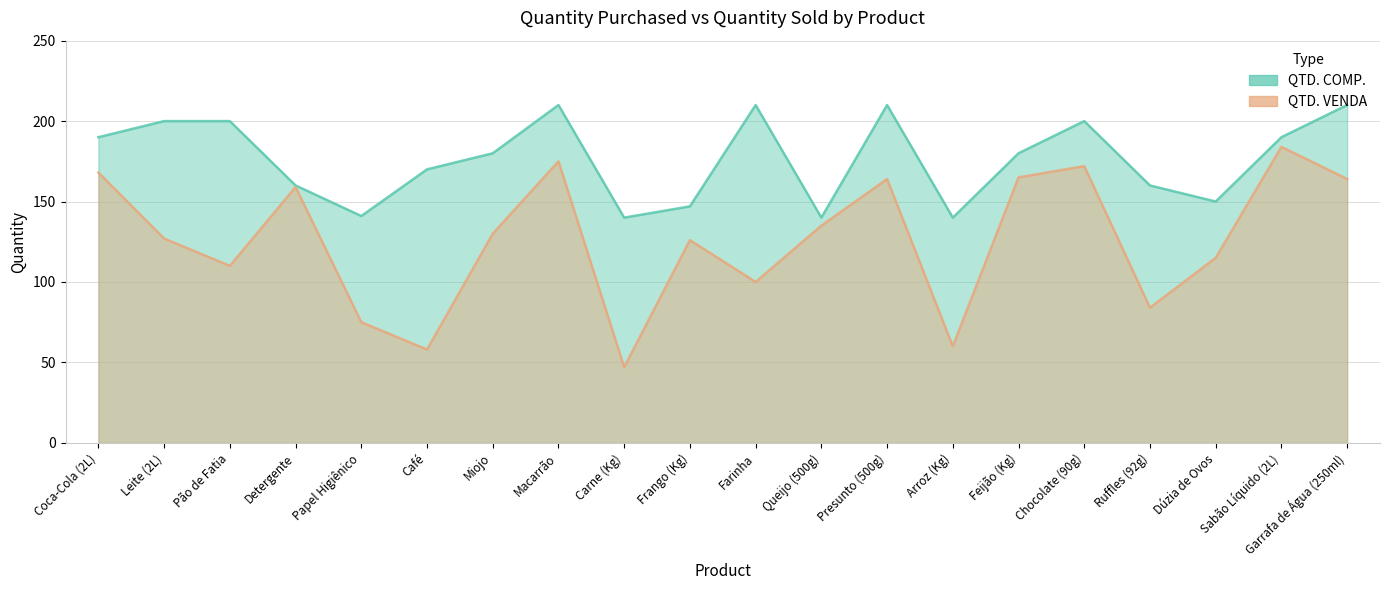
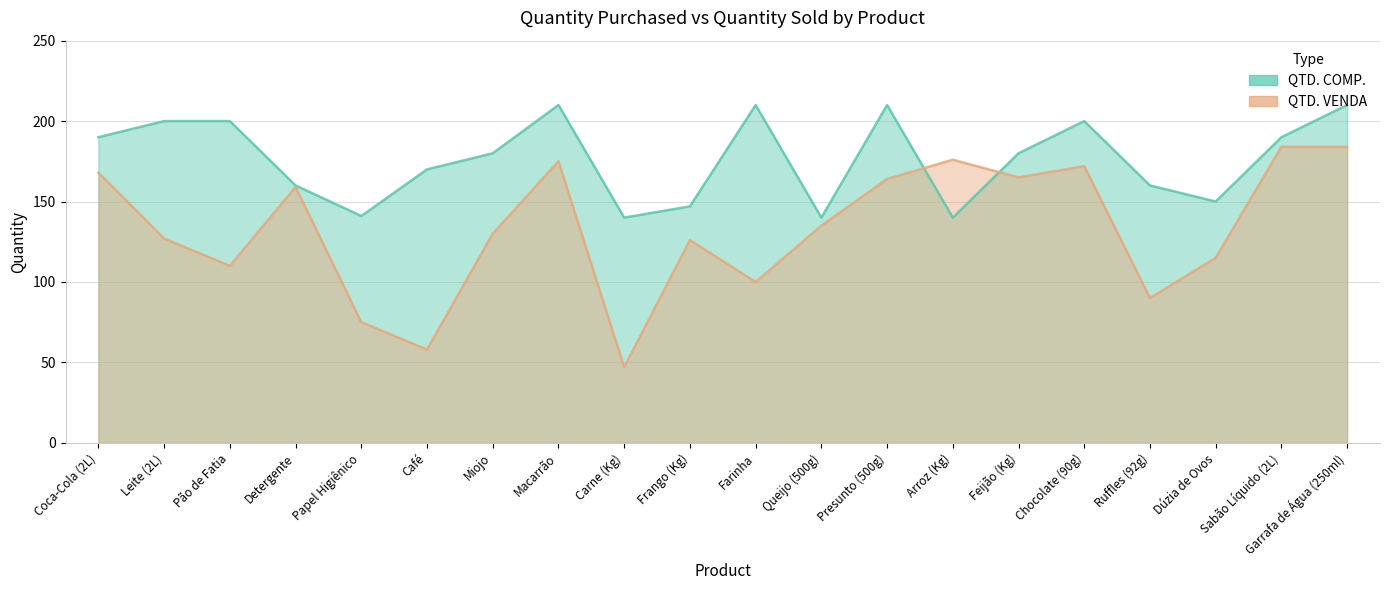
QTD. VENDA, Arroz (Kg): 60 -> 176
QTD. VENDA, Ruffles (92g): 84 -> 90
QTD. VENDA, Garrafa de Água (250ml): 164 -> 184
